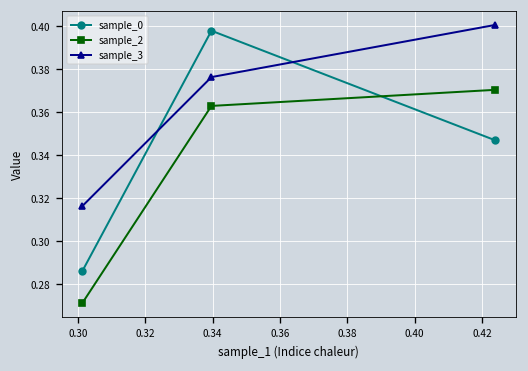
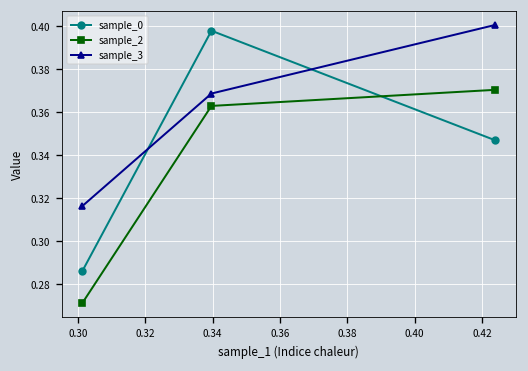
sample_3, 0.34: 0.376 -> 0.369
